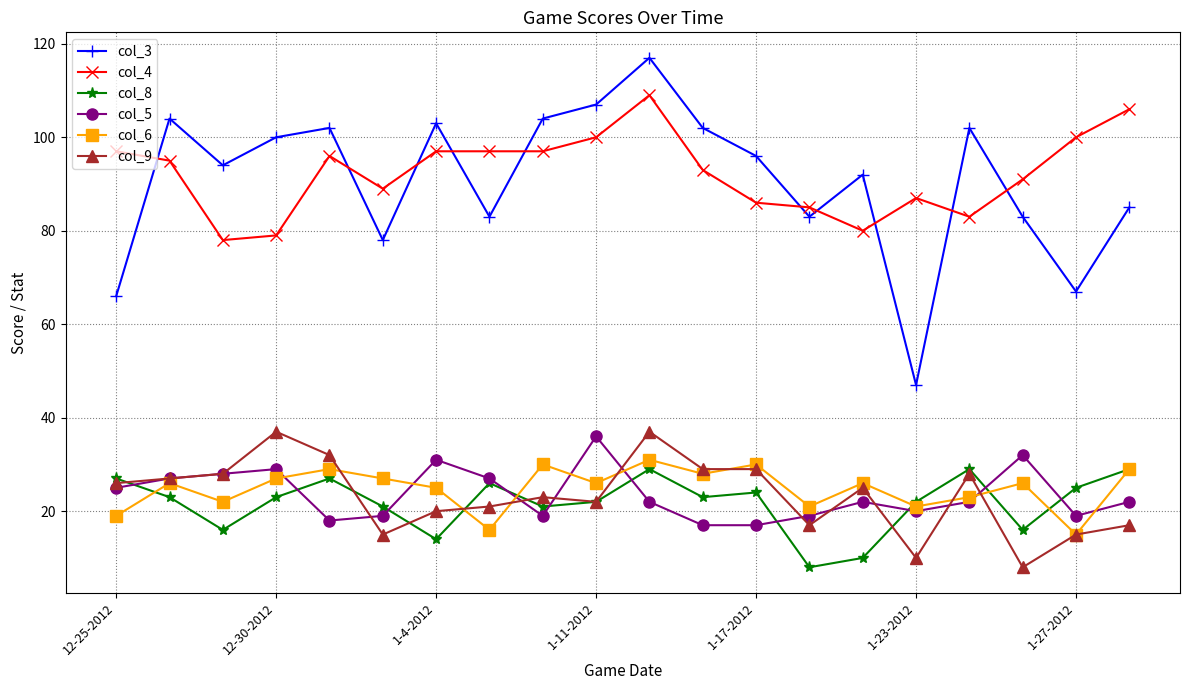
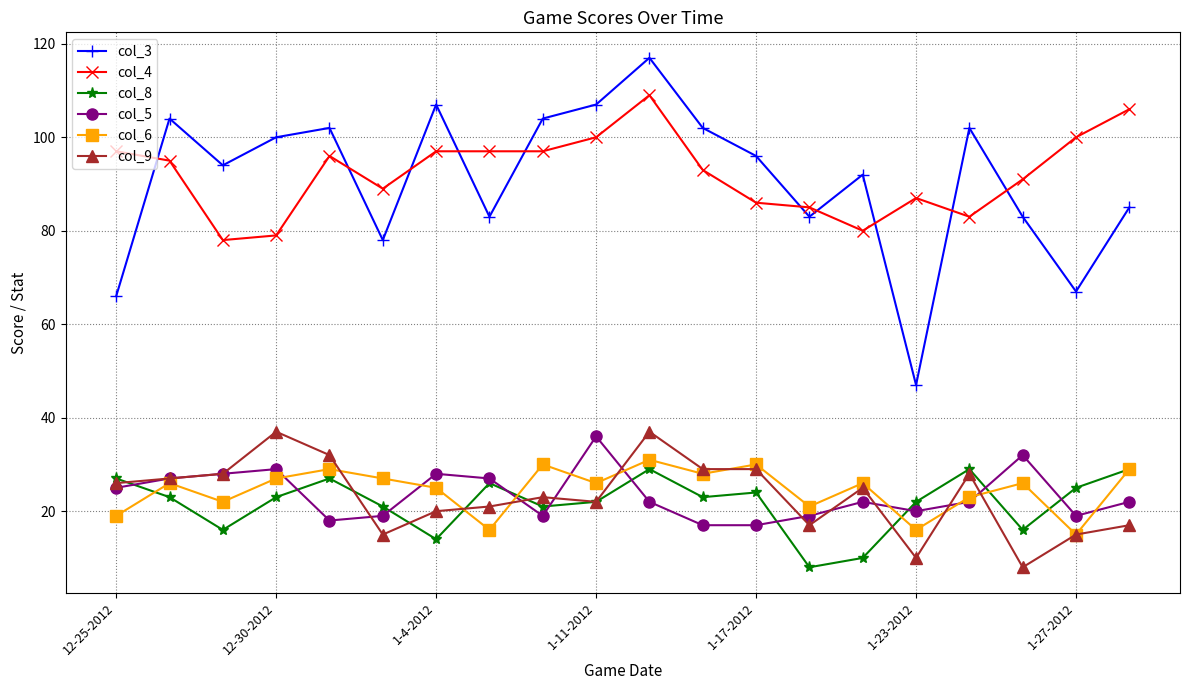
col_3, 1-4-2012: 103 -> 107
col_5, 1-4-2012: 31 -> 28
col_6, 1-23-2012: 21 -> 16
